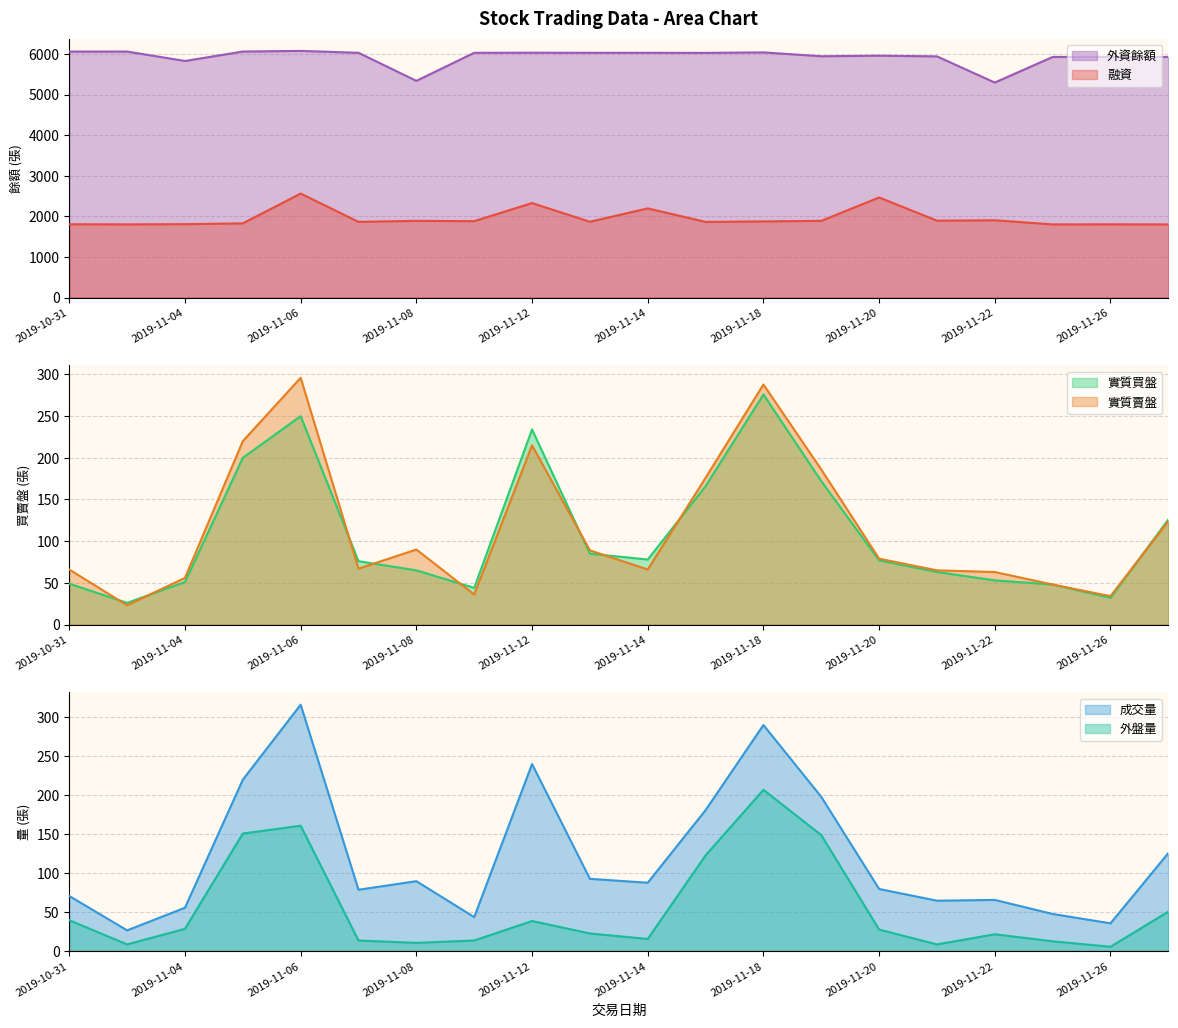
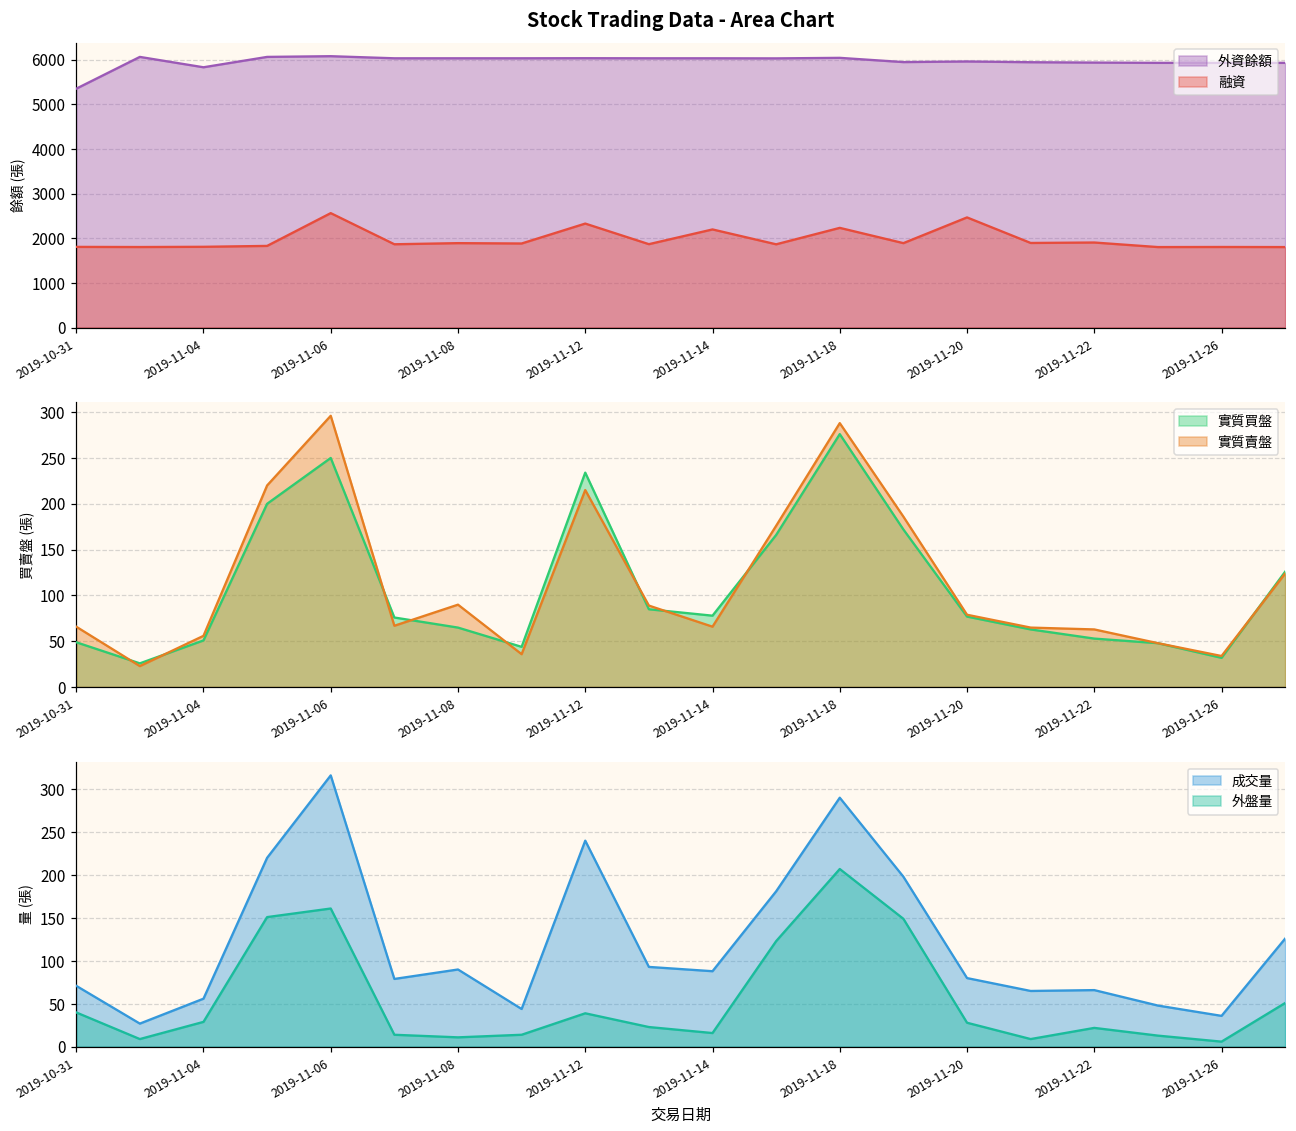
Stock Trading Data - Area Chart, 外資餘額, 2019-10-31: 6100 -> 5300
Stock Trading Data - Area Chart, 外資餘額, 2019-11-08: 5300 -> 6000
Stock Trading Data - Area Chart, 融資, 2019-11-18: 1900 -> 2200
Stock Trading Data - Area Chart, 外資餘額, 2019-11-22: 5300 -> 5900
